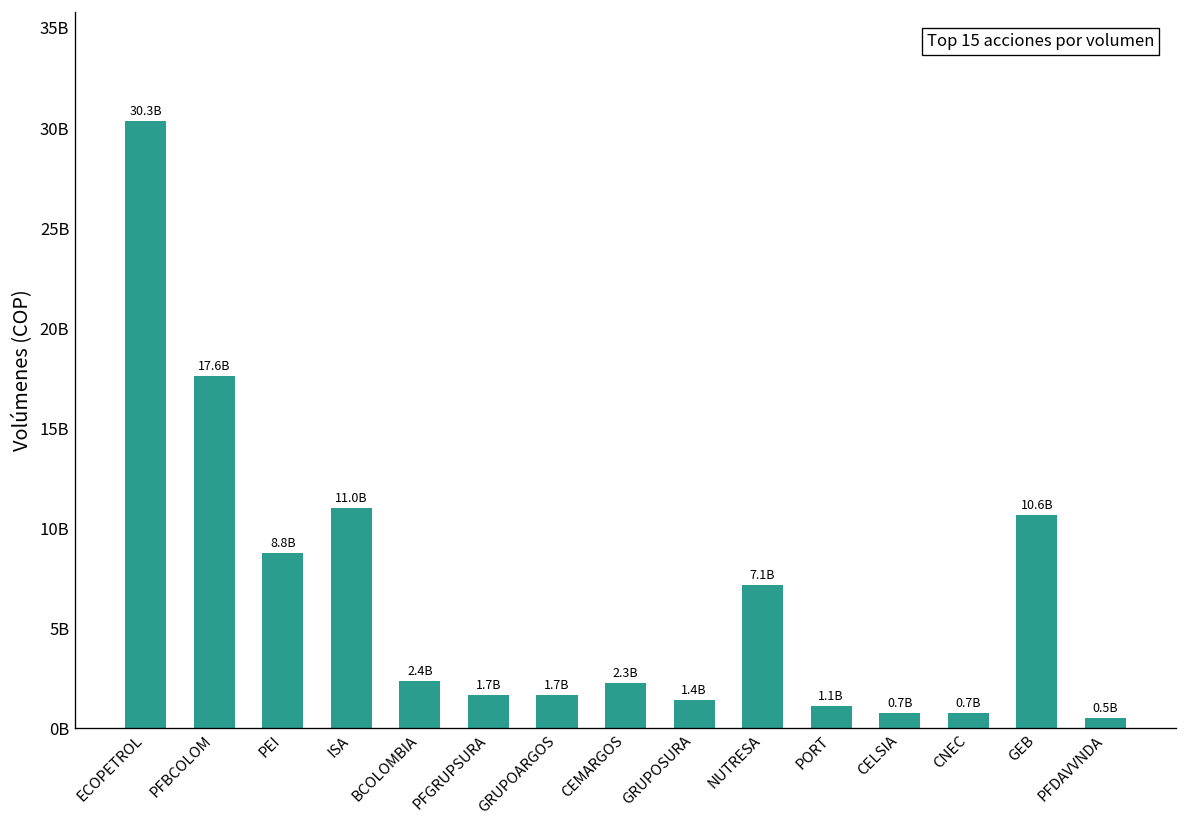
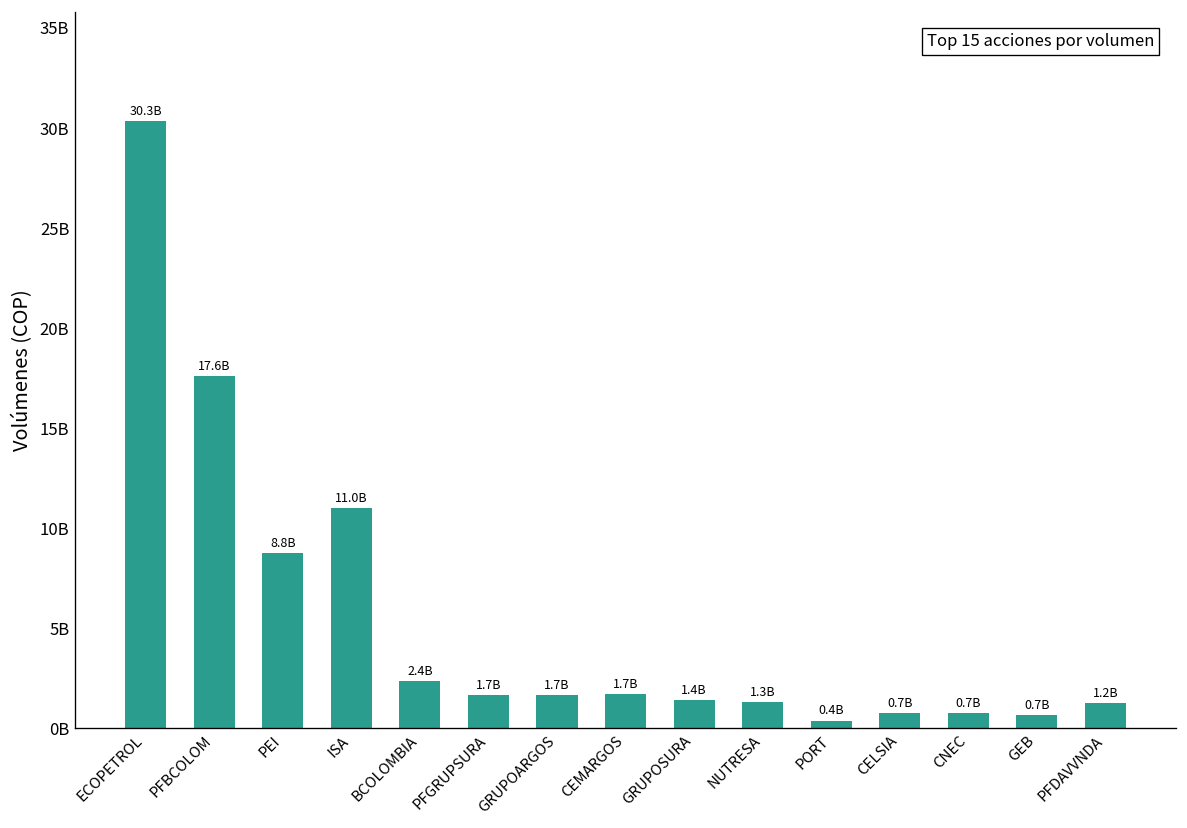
CEMARGOS: 2.3B -> 1.7B
NUTRESA: 7.1B -> 1.3B
PORT: 1.1B -> 0.4B
GEB: 10.6B -> 0.7B
PFDAVVNDA: 0.5B -> 1.2B
